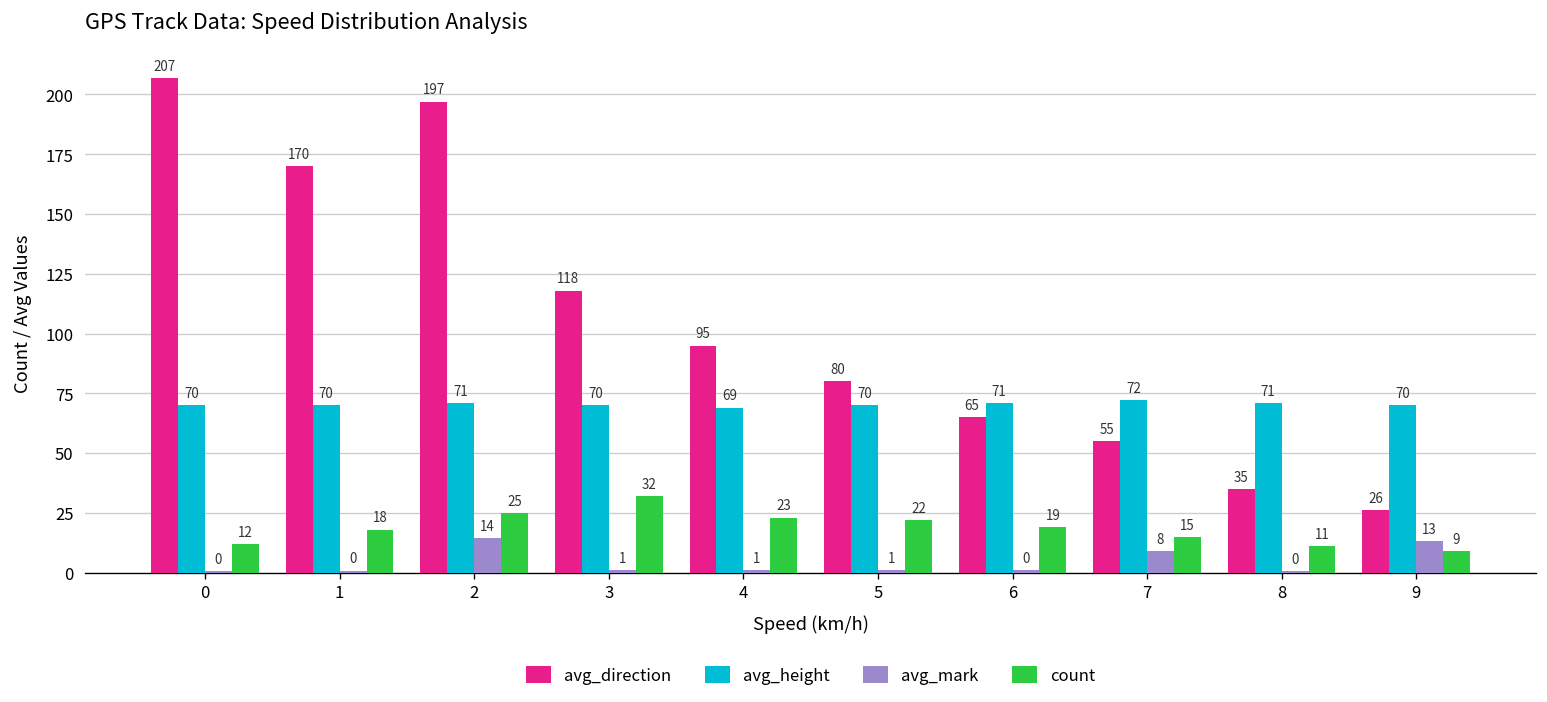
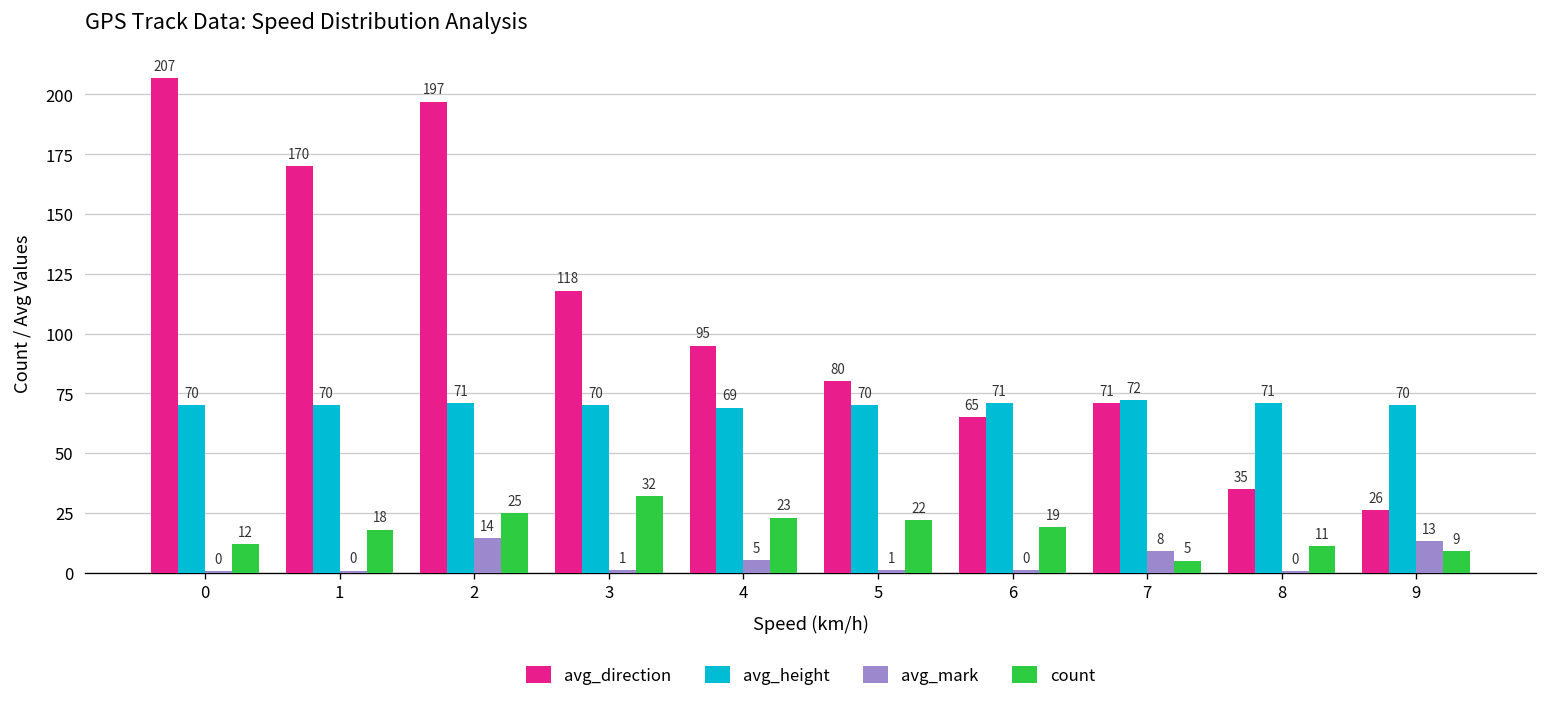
avg_mark, 4: 1 -> 5
avg_direction, 7: 55 -> 71
count, 7: 15 -> 5
